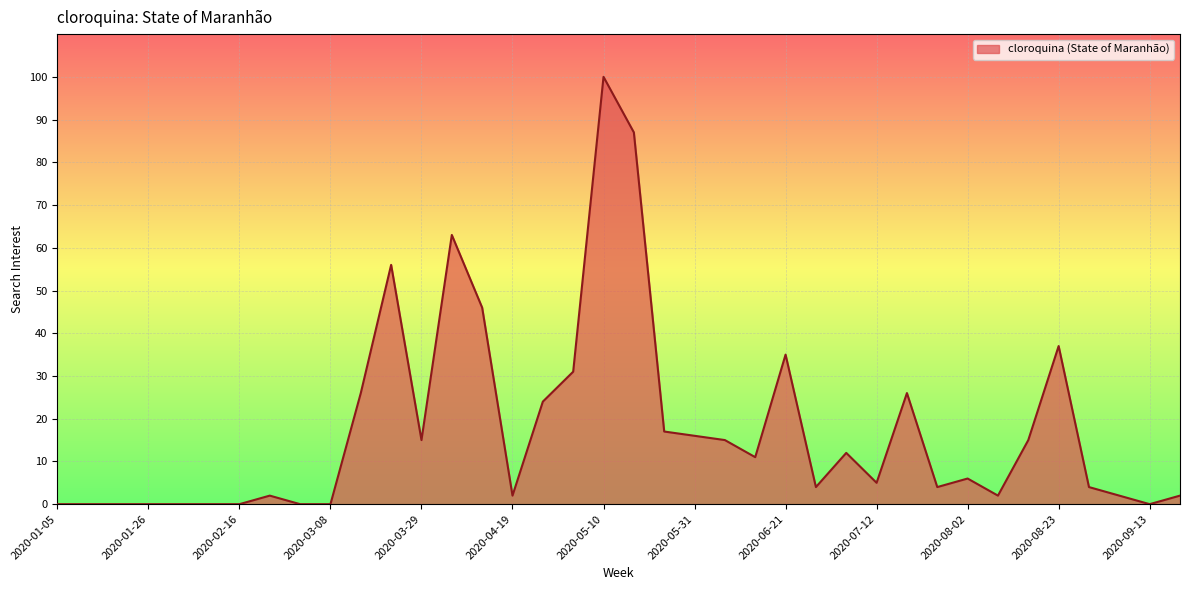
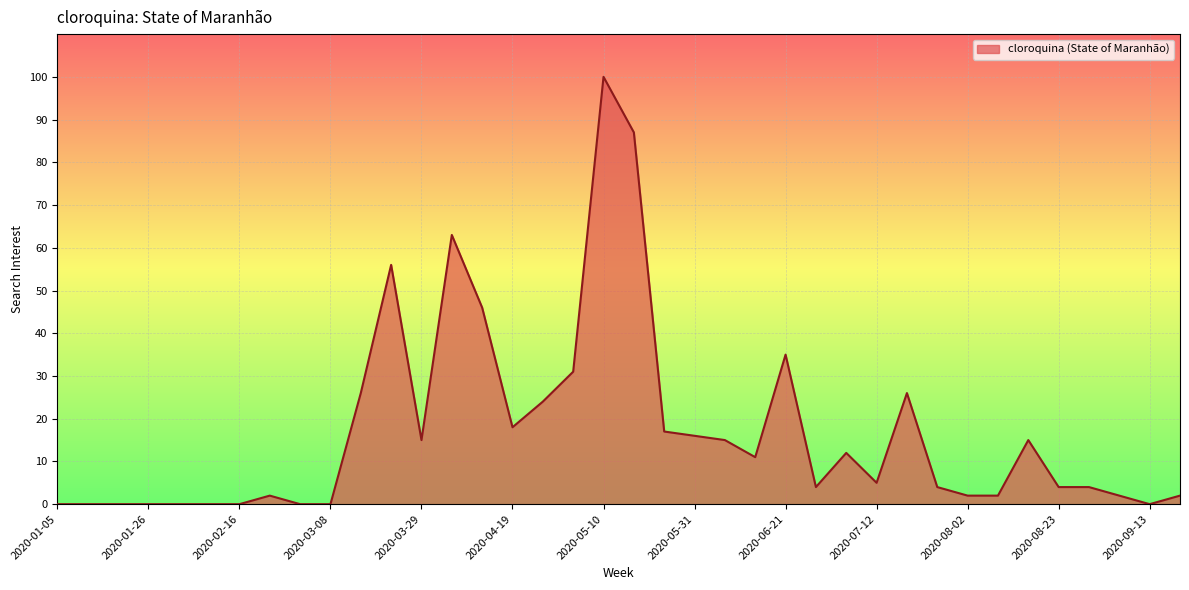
2020-04-19: 2 -> 18
2020-08-02: 6 -> 2
2020-08-23: 37 -> 4
